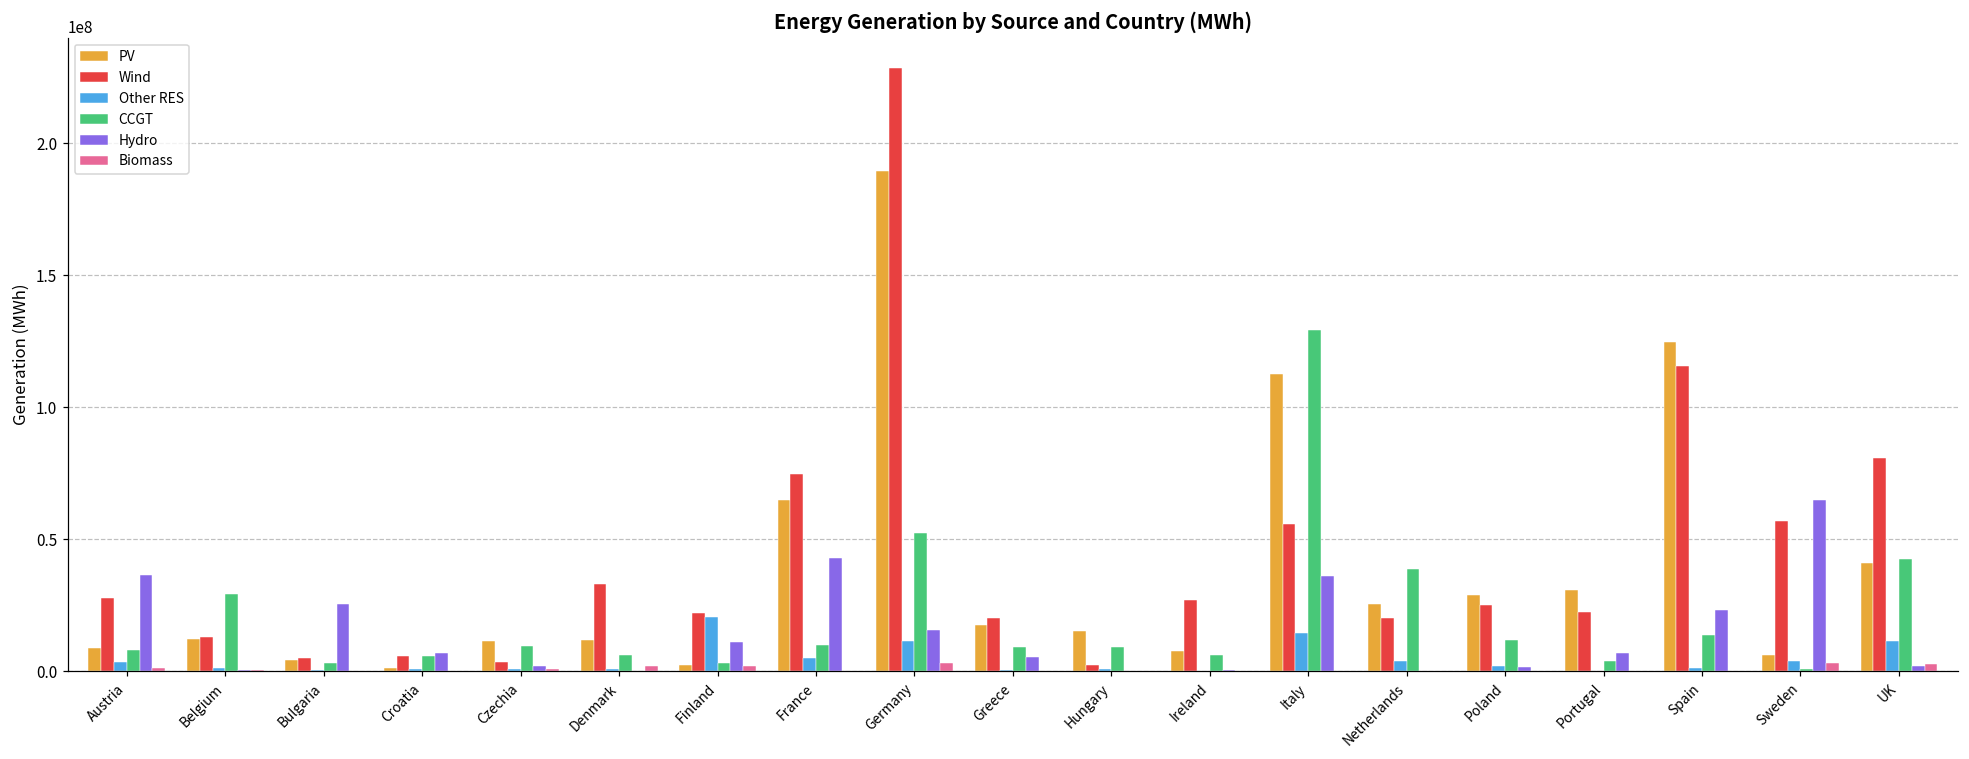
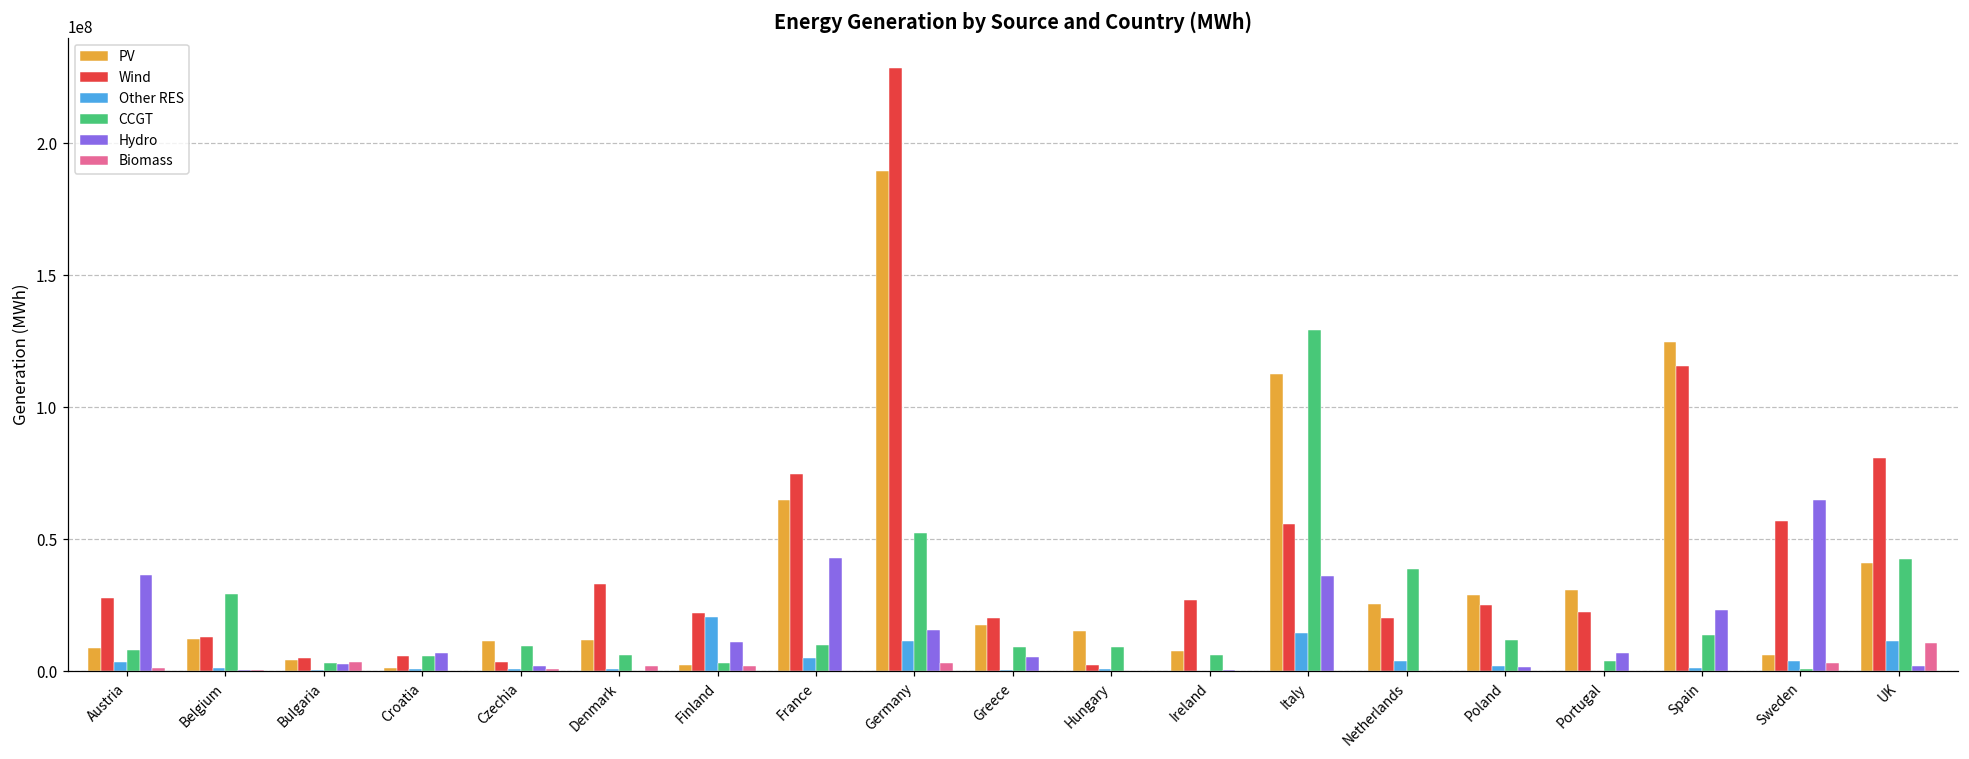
Hydro, Bulgaria: 25000000 -> 3000000
Biomass, Bulgaria: 0 -> 4000000
Biomass, UK: 3000000 -> 11000000
